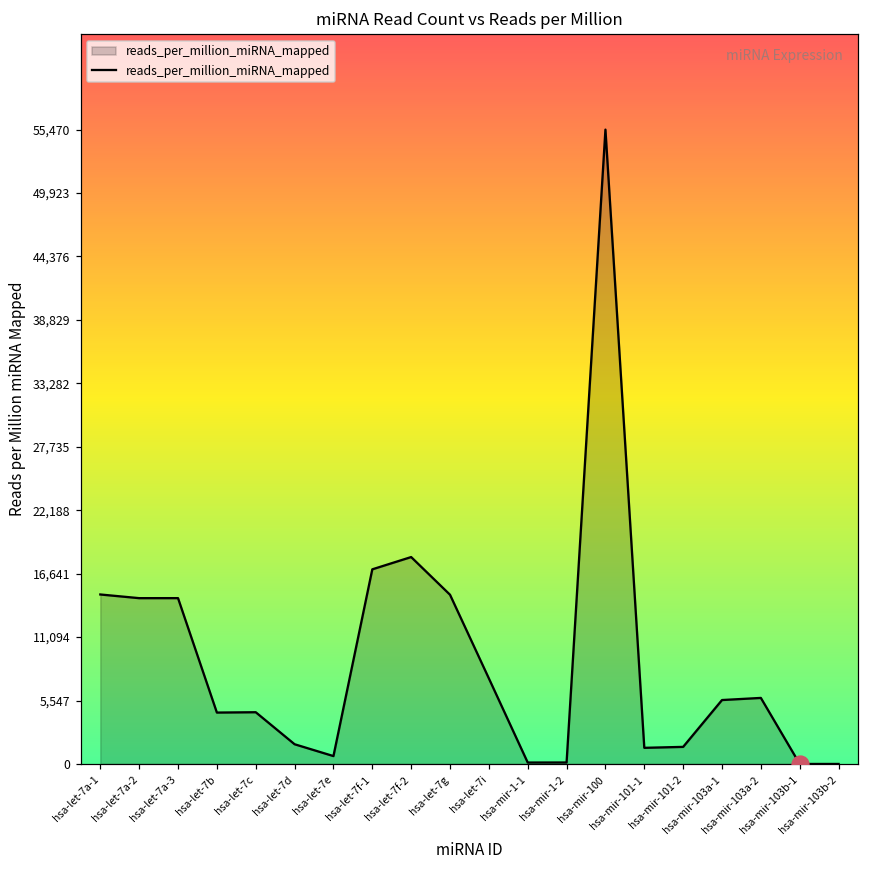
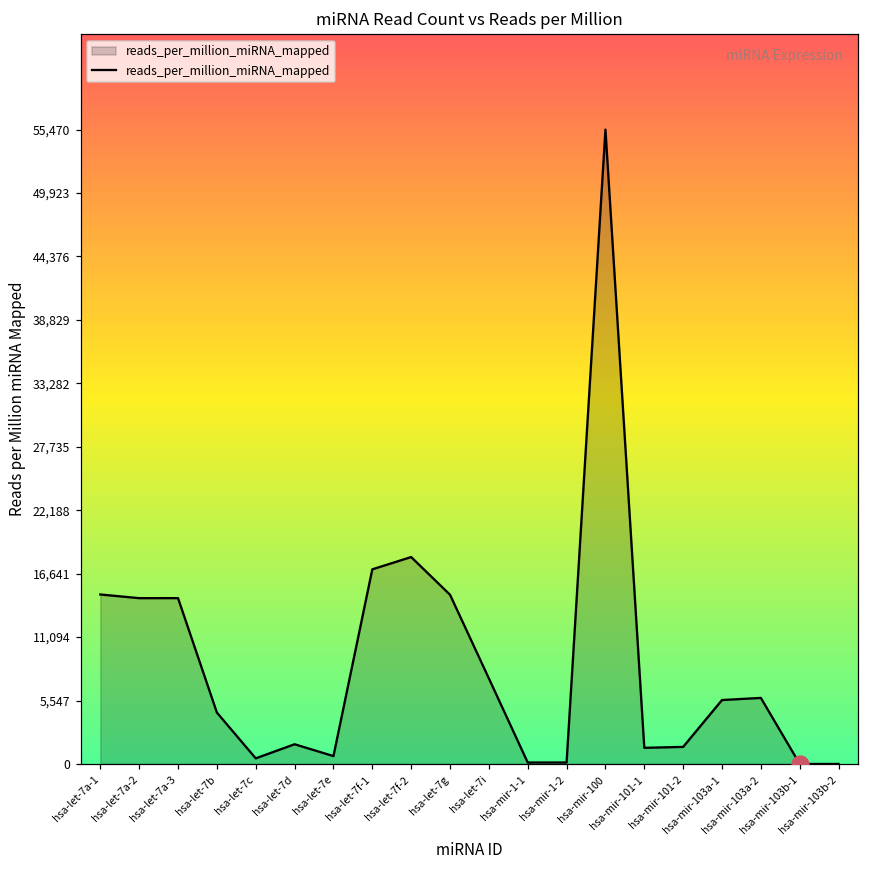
reads_per_million_miRNA_mapped, hsa-let-7c: 4,500 -> 500
